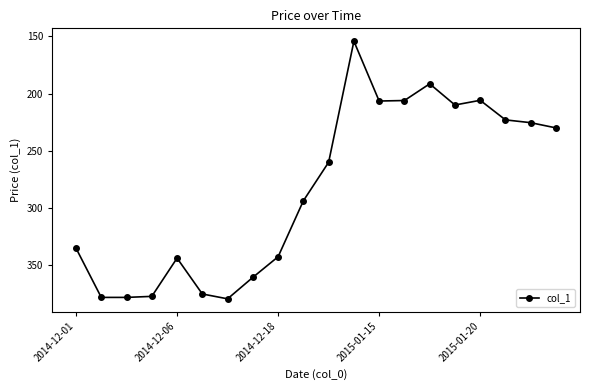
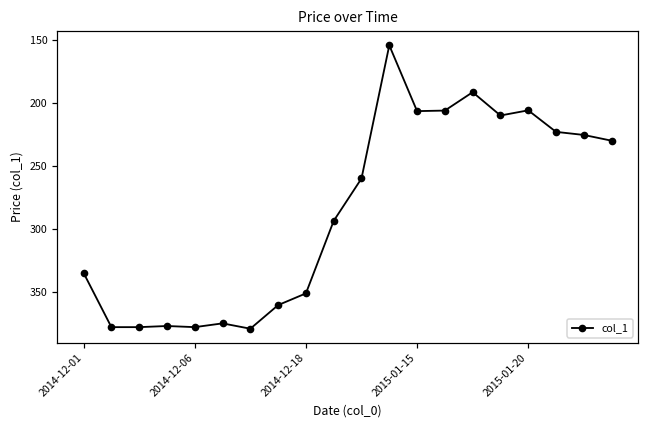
2014-12-06: 344 -> 378
2014-12-18: 343 -> 351
